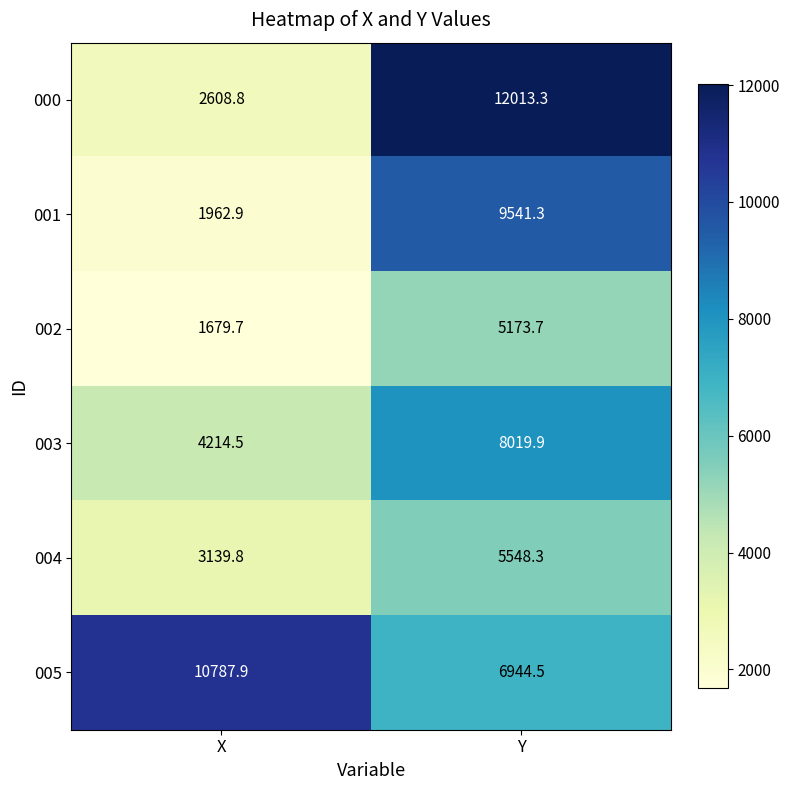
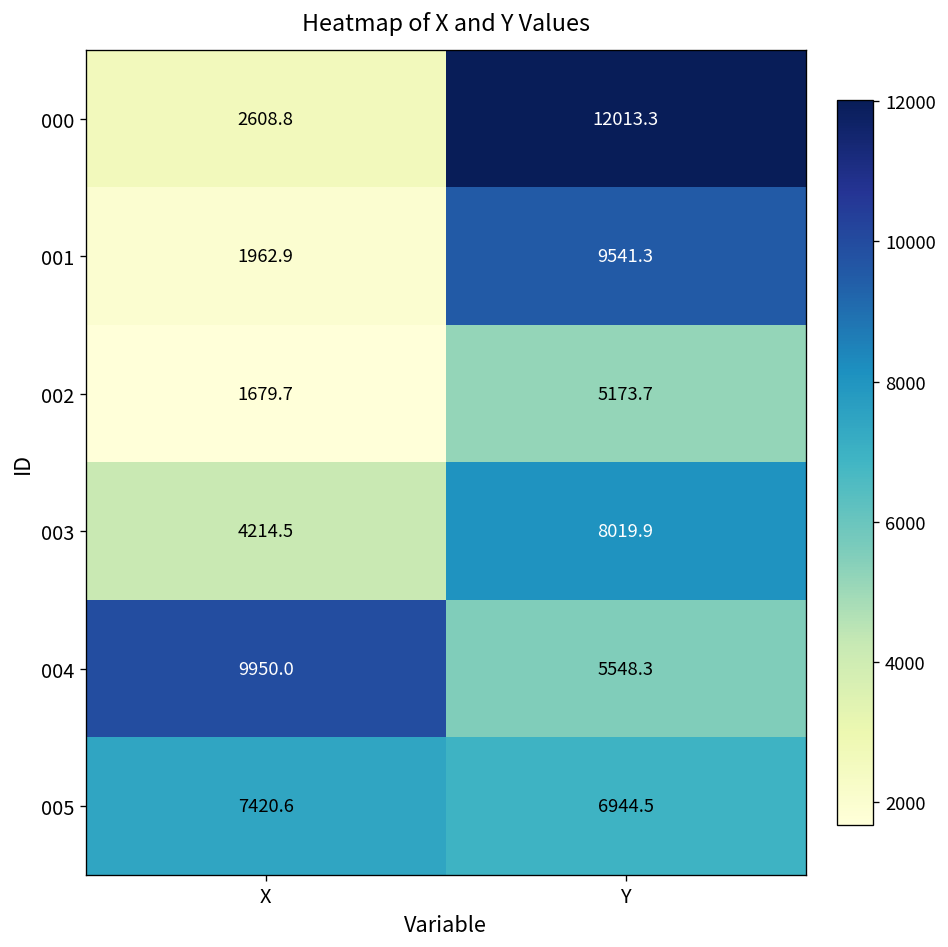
004, X: 3139.8 -> 9950.0
005, X: 10787.9 -> 7420.6
